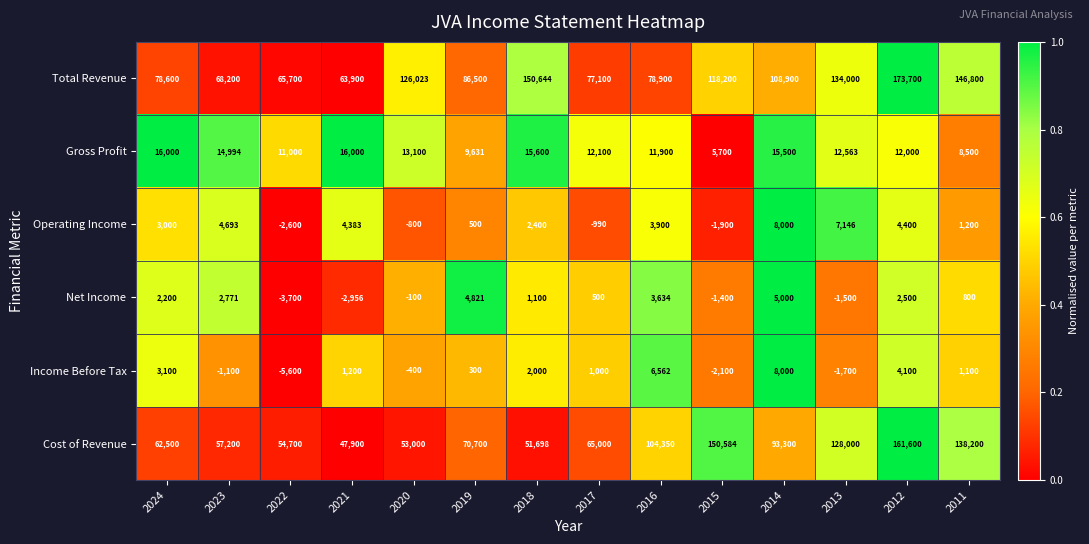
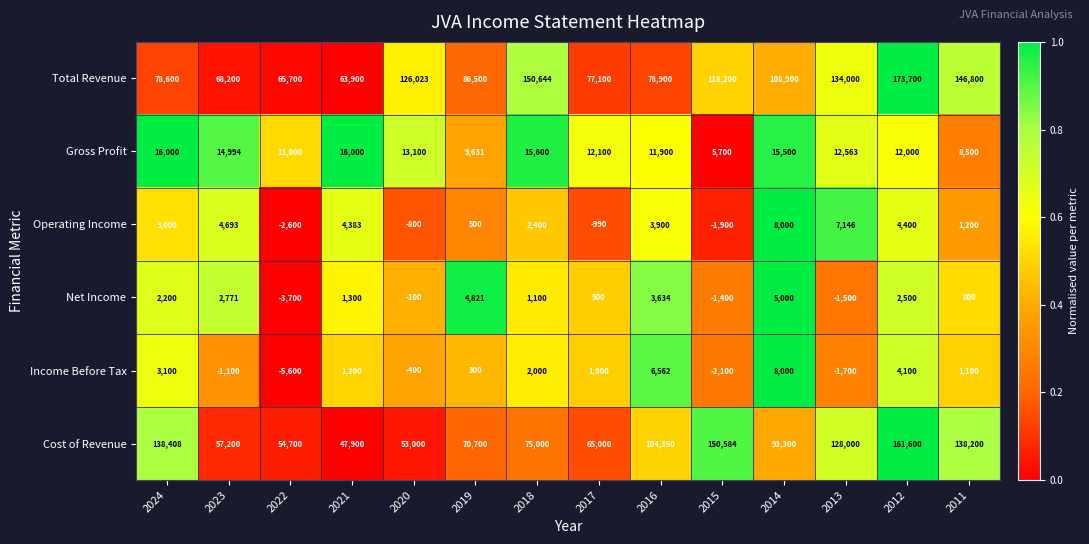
Net Income, 2021: -2,956 -> 1,300
Cost of Revenue, 2024: 62,500 -> 138,408
Cost of Revenue, 2018: 51,698 -> 75,000
